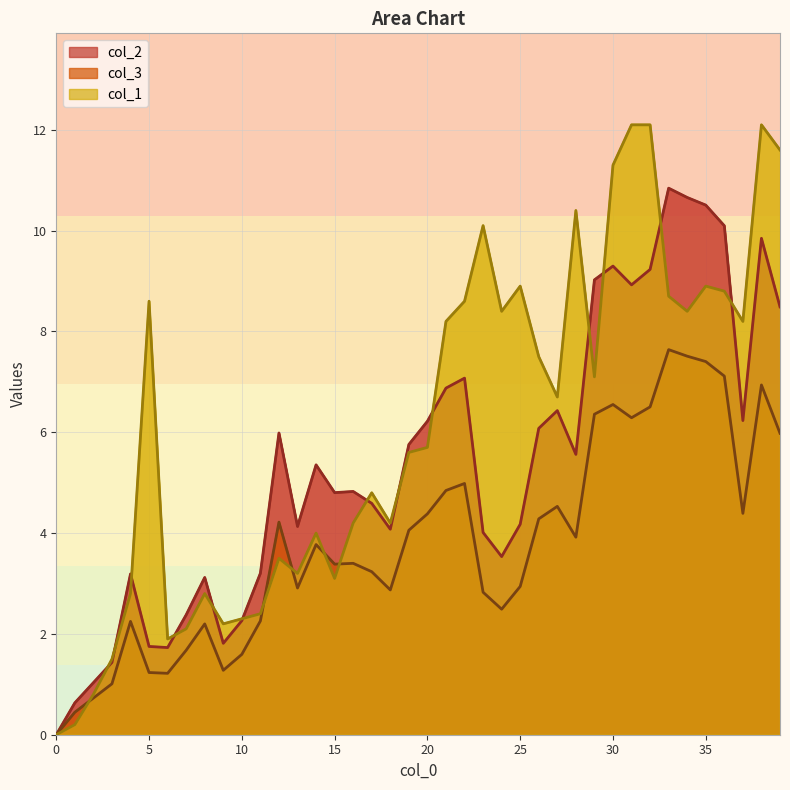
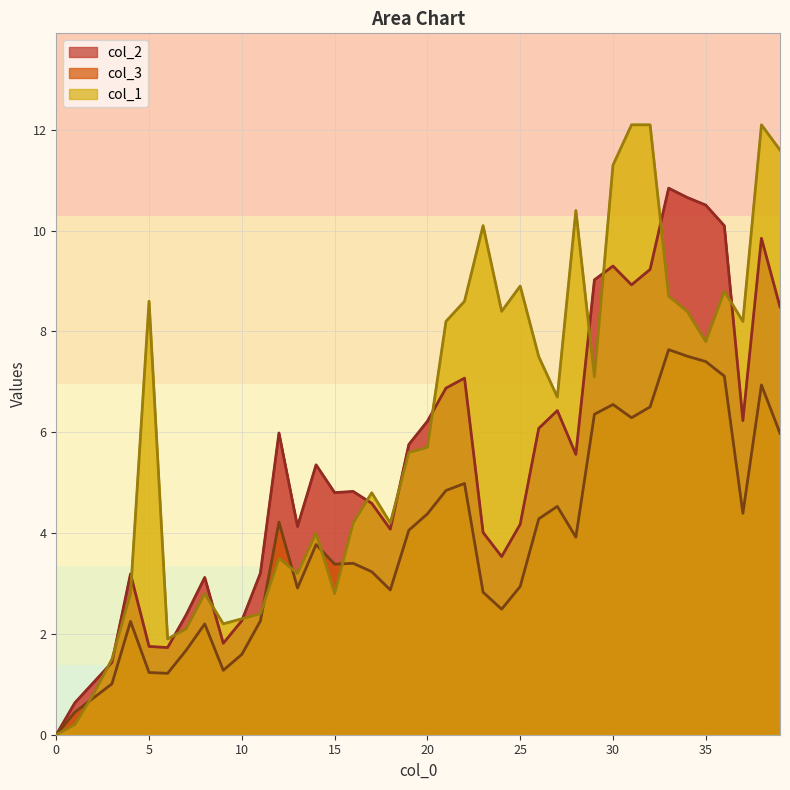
col_1, 15: 3.1 -> 2.8
col_1, 35: 8.9 -> 7.8
